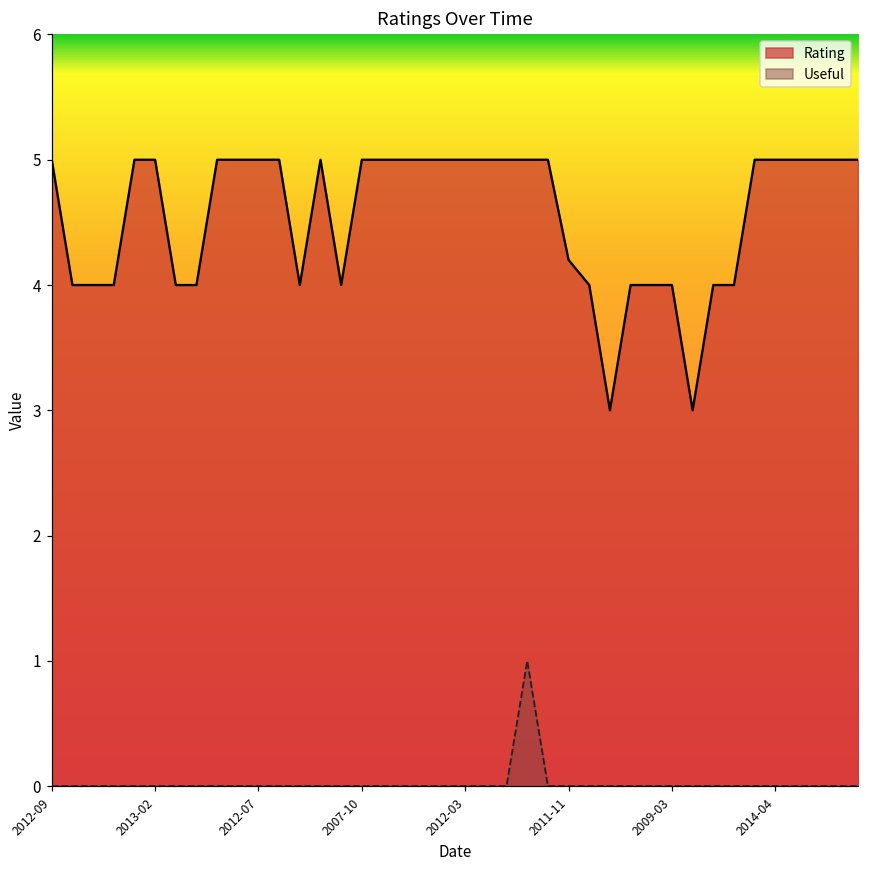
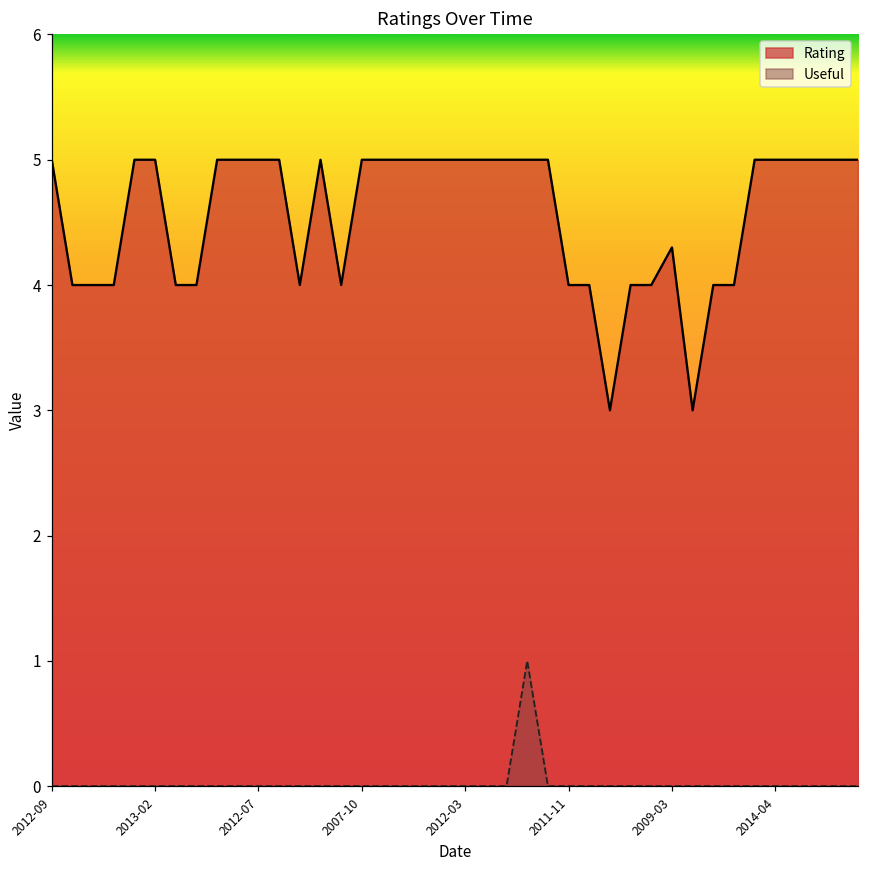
Rating, 2011-11: 4.2 -> 4.0
Rating, 2009-03: 4.0 -> 4.3
